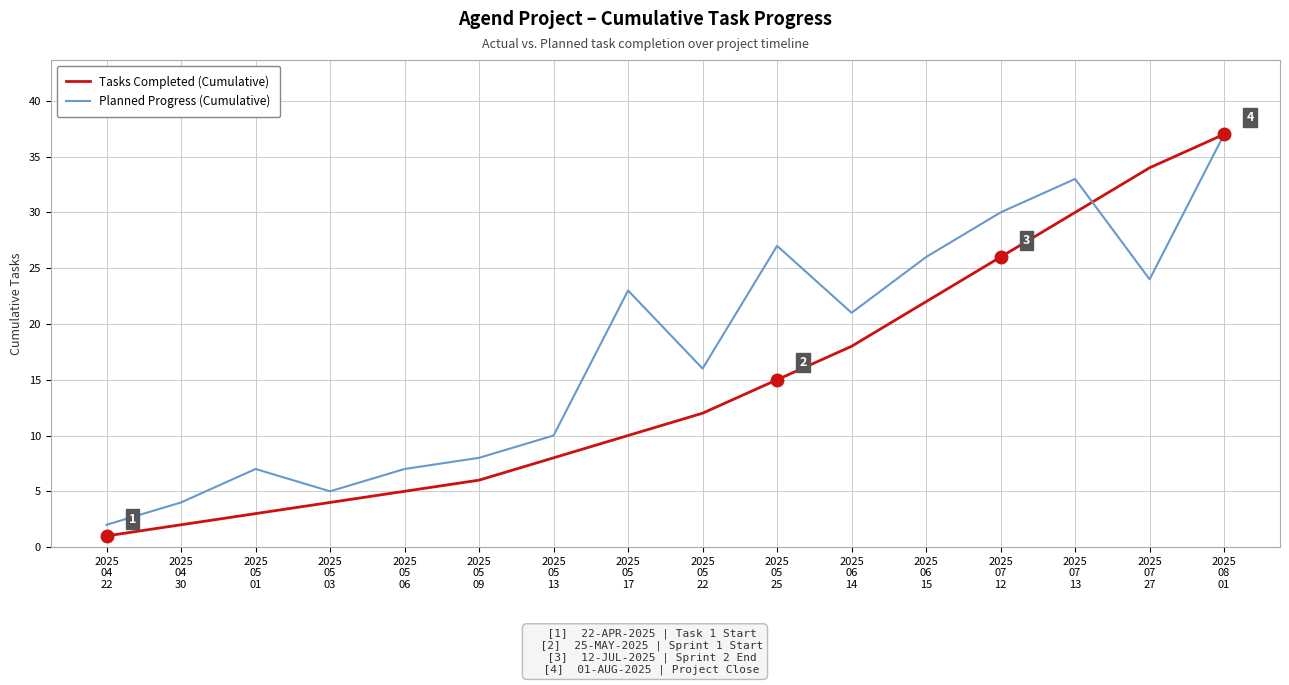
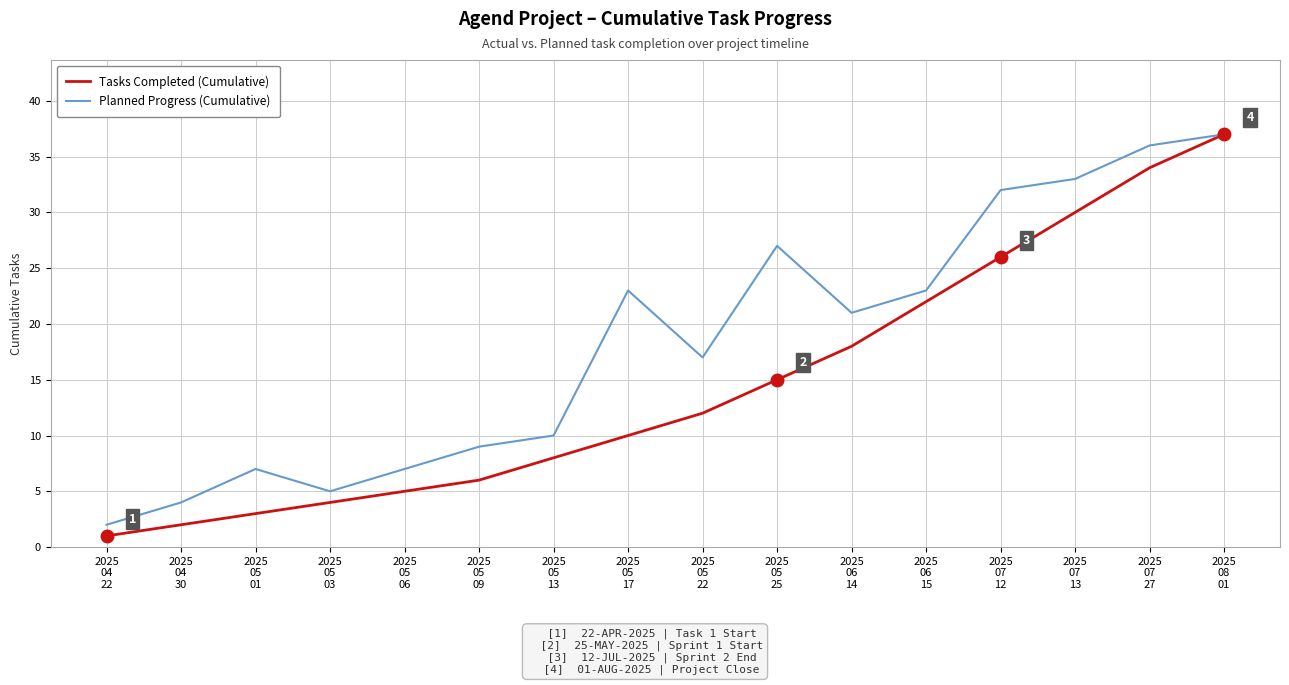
Planned Progress (Cumulative), 2025 05 09: 8 -> 9
Planned Progress (Cumulative), 2025 05 22: 16 -> 17
Planned Progress (Cumulative), 2025 06 15: 26 -> 23
Planned Progress (Cumulative), 2025 07 12: 30 -> 32
Planned Progress (Cumulative), 2025 07 27: 24 -> 36
